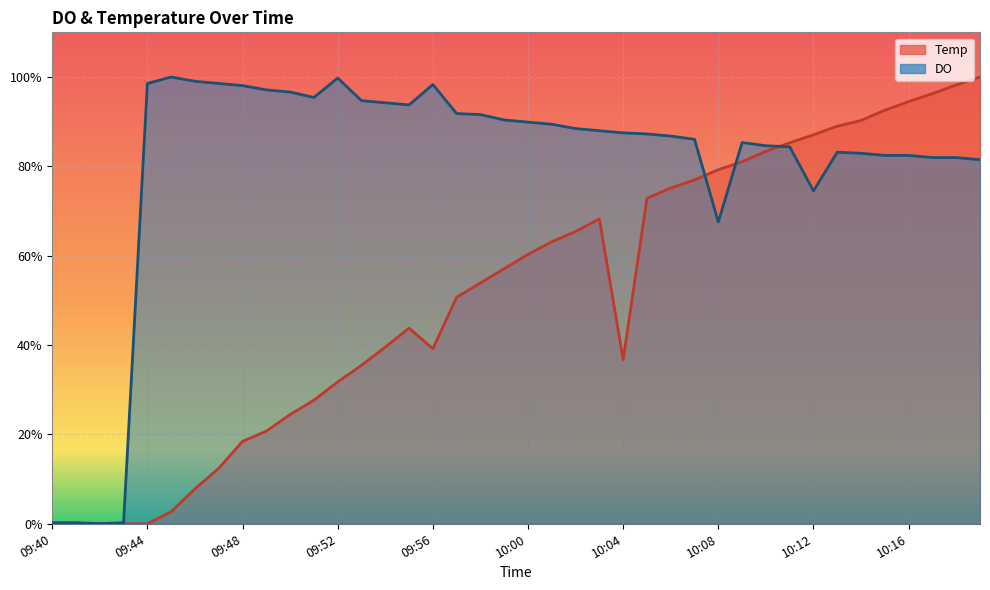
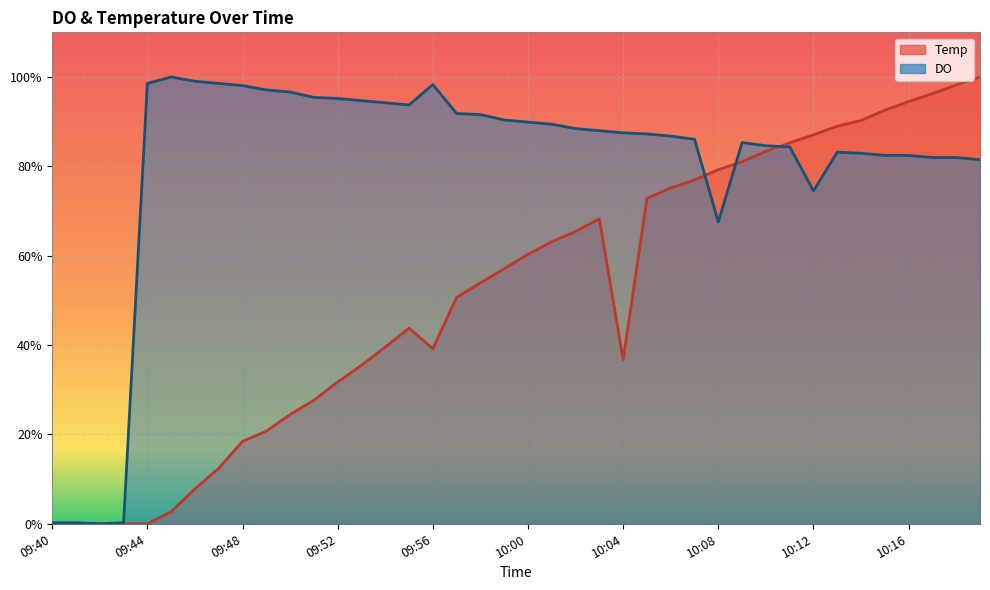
DO, 09:52: 100% -> 95%
